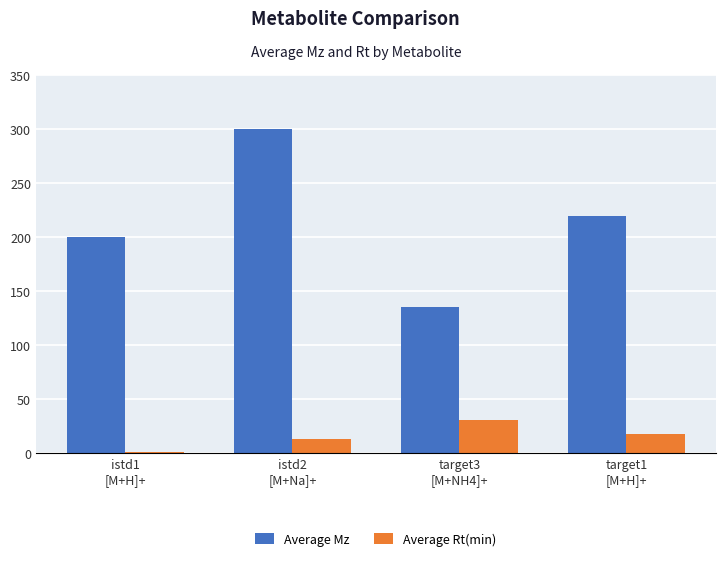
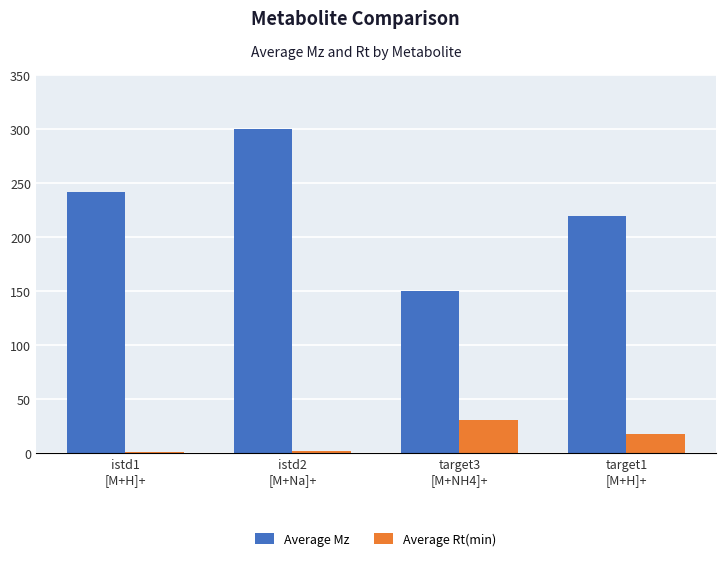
Average Mz, istd1 [M+H]+: 200 -> 242
Average Rt(min), istd2 [M+Na]+: 13 -> 2
Average Mz, target3 [M+NH4]+: 136 -> 150
